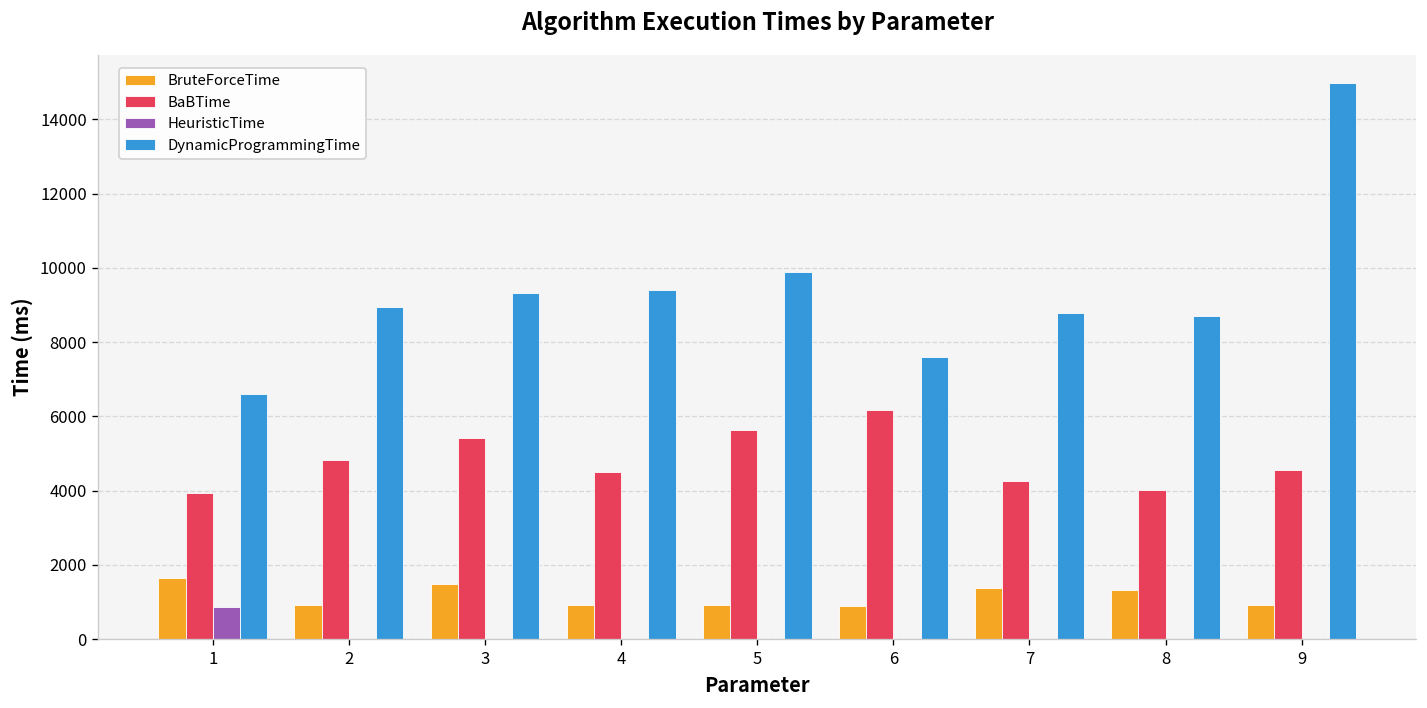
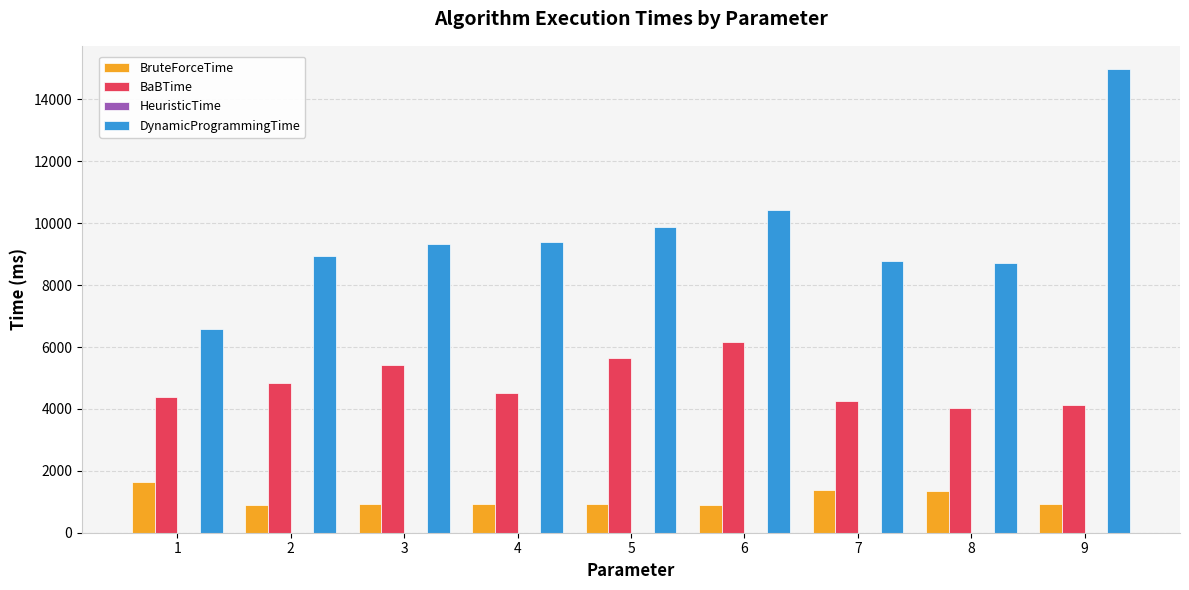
BaBTime, 1: 4000 -> 4400
HeuristicTime, 1: 900 -> 0
BruteForceTime, 3: 1500 -> 900
DynamicProgrammingTime, 6: 7600 -> 10400
BaBTime, 9: 4600 -> 4100
